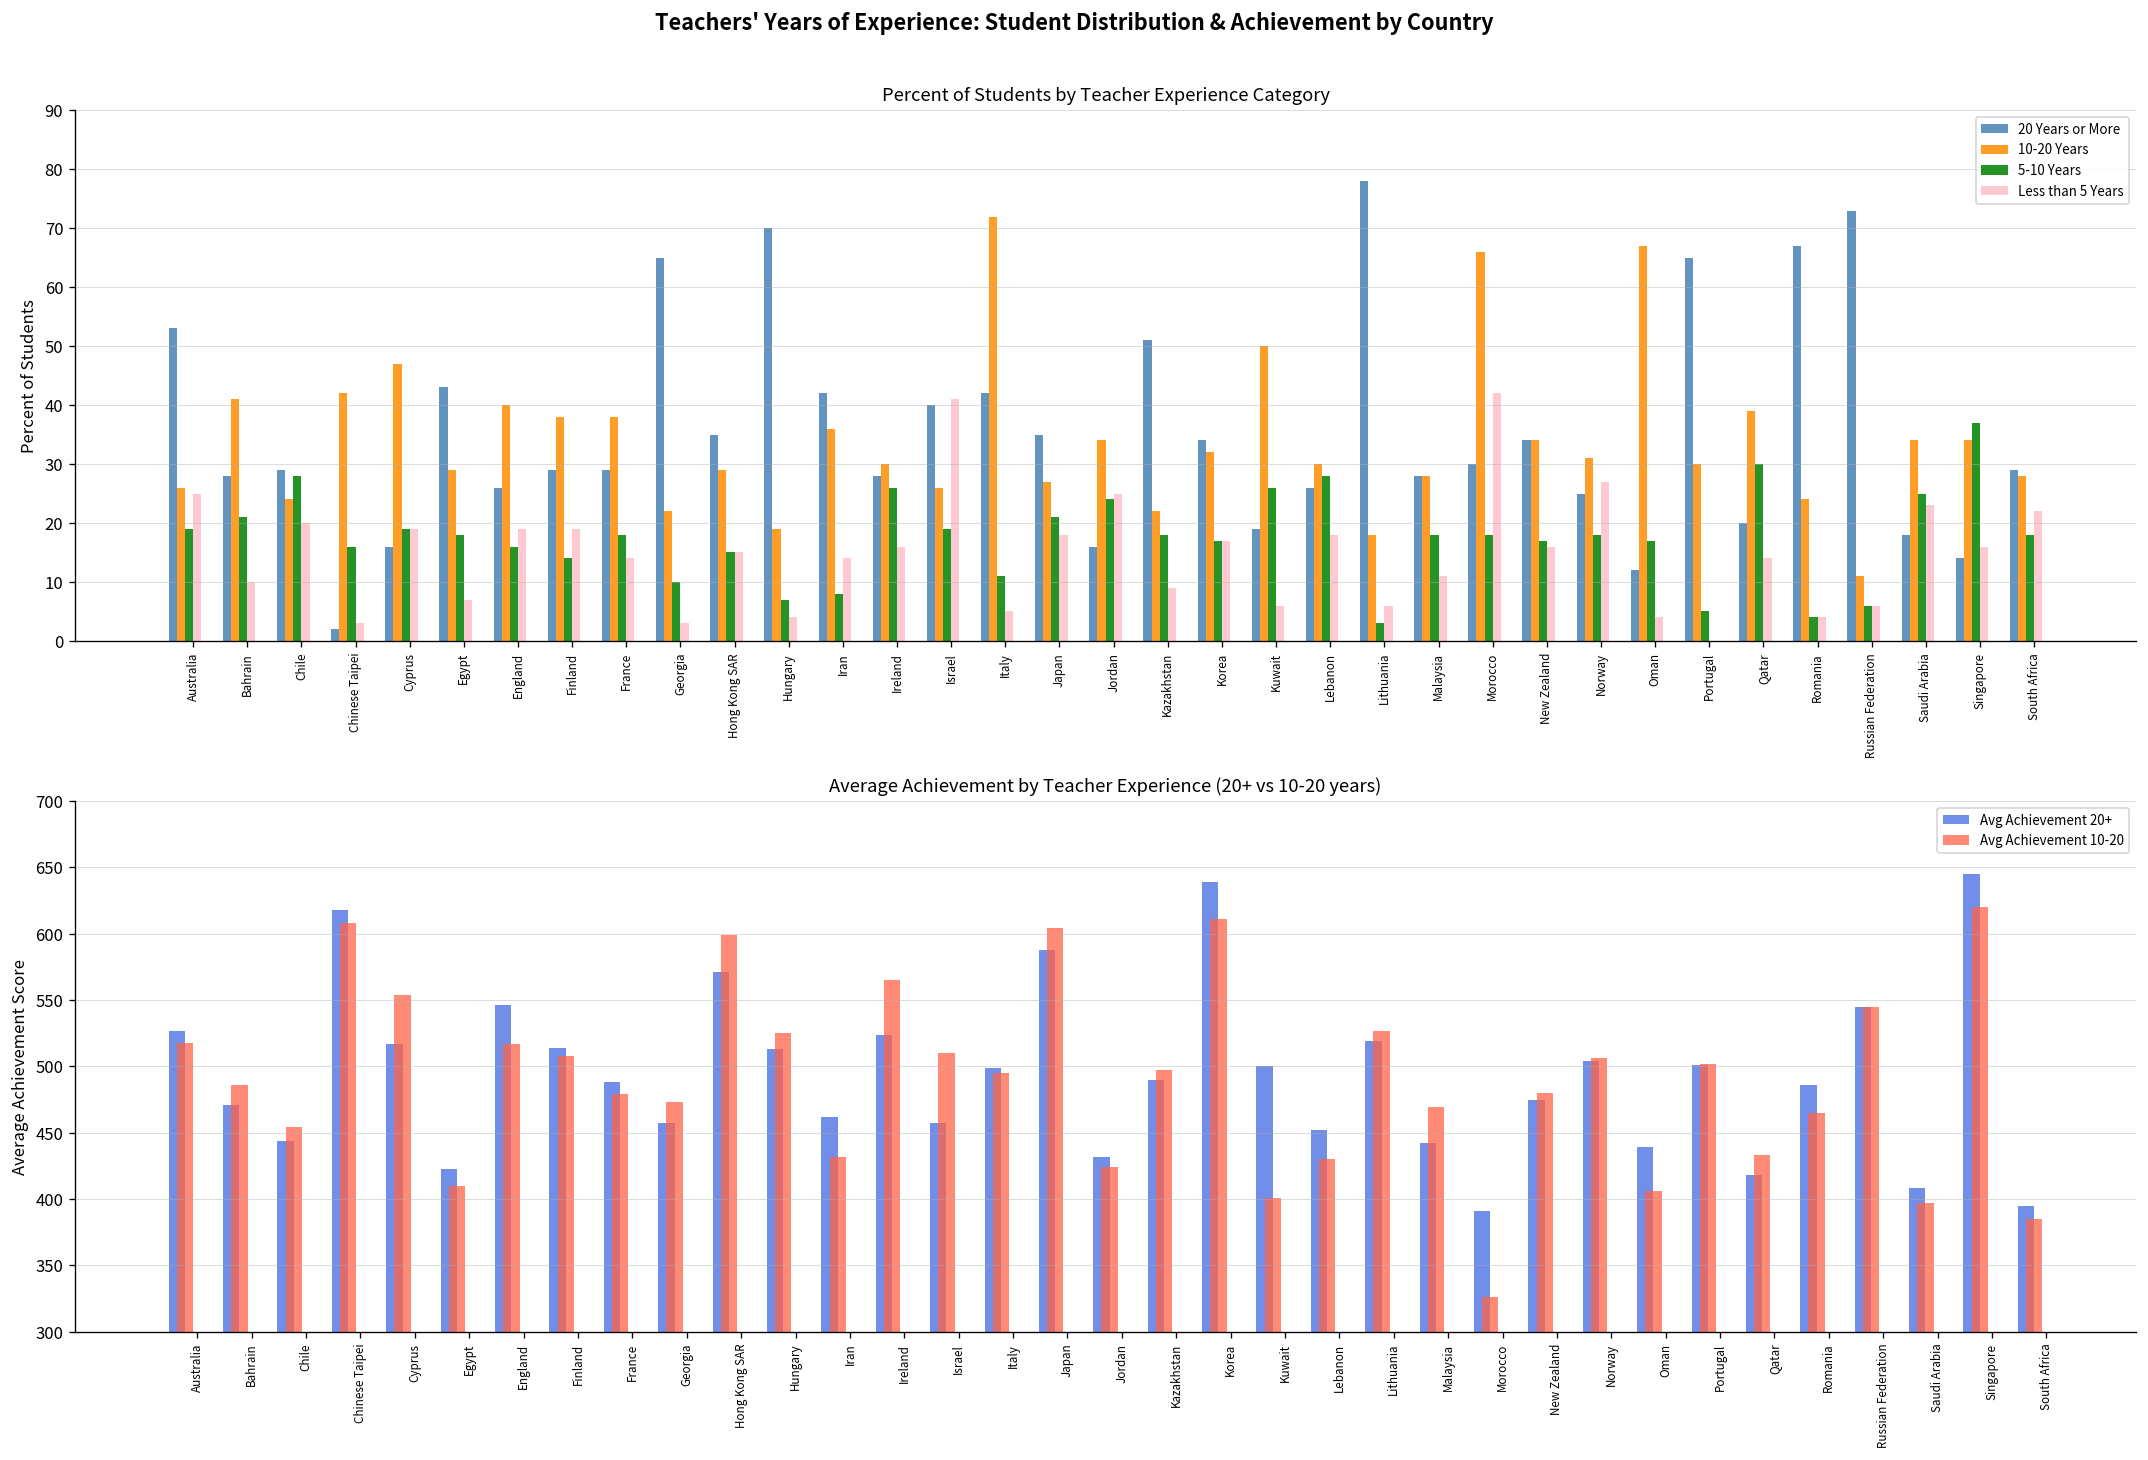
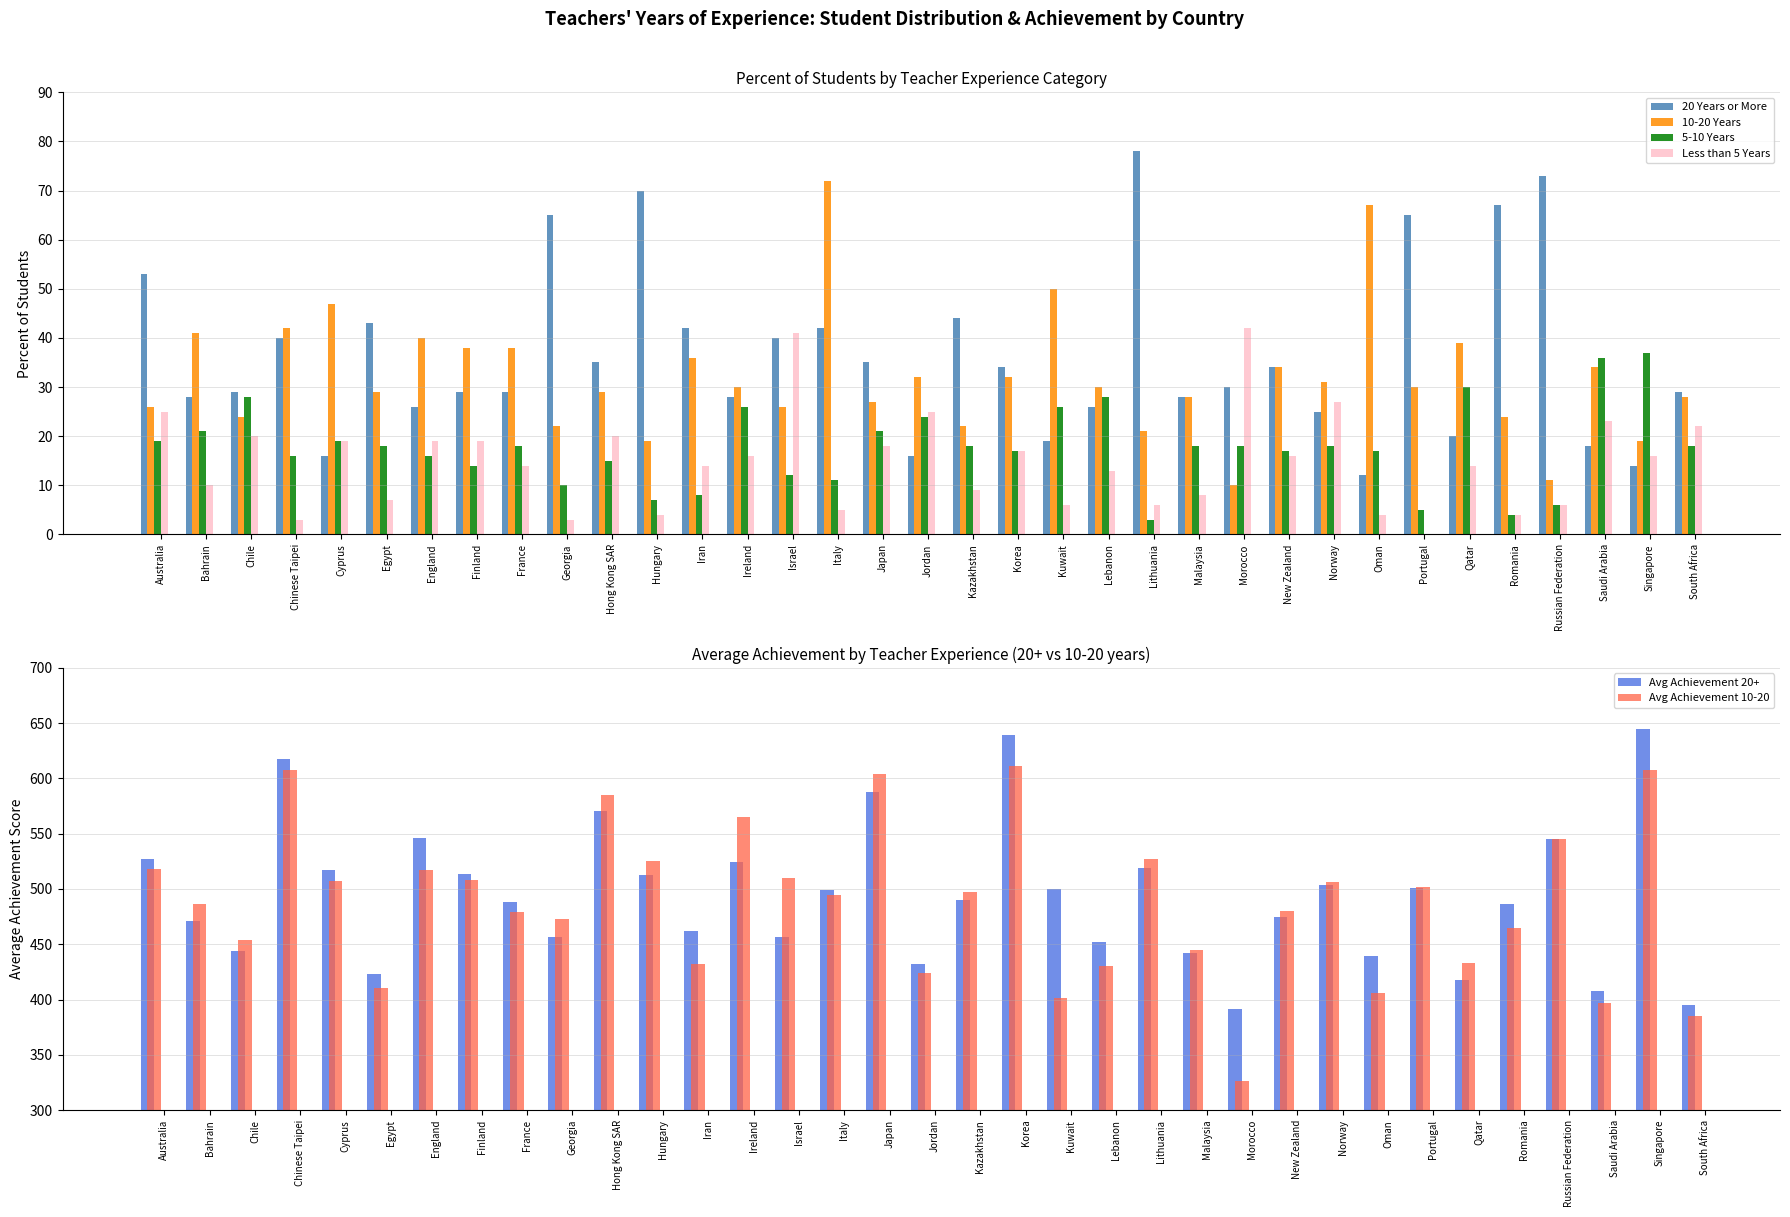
Percent of Students by Teacher Experience Category, 20 Years or More, Chinese Taipei: 2 -> 40
Percent of Students by Teacher Experience Category, Less than 5 Years, Hong Kong SAR: 15 -> 20
Percent of Students by Teacher Experience Category, 5-10 Years, Israel: 19 -> 12
Percent of Students by Teacher Experience Category, 10-20 Years, Jordan: 34 -> 32
Percent of Students by Teacher Experience Category, 20 Years or More, Kazakhstan: 51 -> 44
Percent of Students by Teacher Experience Category, Less than 5 Years, Lebanon: 18 -> 13
Percent of Students by Teacher Experience Category, 10-20 Years, Lithuania: 18 -> 21
Percent of Students by Teacher Experience Category, Less than 5 Years, Malaysia: 11 -> 8
Percent of Students by Teacher Experience Category, 10-20 Years, Morocco: 66 -> 10
Percent of Students by Teacher Experience Category, 5-10 Years, Saudi Arabia: 25 -> 36
Percent of Students by Teacher Experience Category, 10-20 Years, Singapore: 34 -> 19
Average Achievement by Teacher Experience (20+ vs 10-20 years), Avg Achievement 10-20, Cyprus: 554 -> 507
Average Achievement by Teacher Experience (20+ vs 10-20 years), Avg Achievement 10-20, Hong Kong SAR: 599 -> 585
Average Achievement by Teacher Experience (20+ vs 10-20 years), Avg Achievement 10-20, Malaysia: 469 -> 445
Average Achievement by Teacher Experience (20+ vs 10-20 years), Avg Achievement 10-20, Singapore: 620 -> 608
